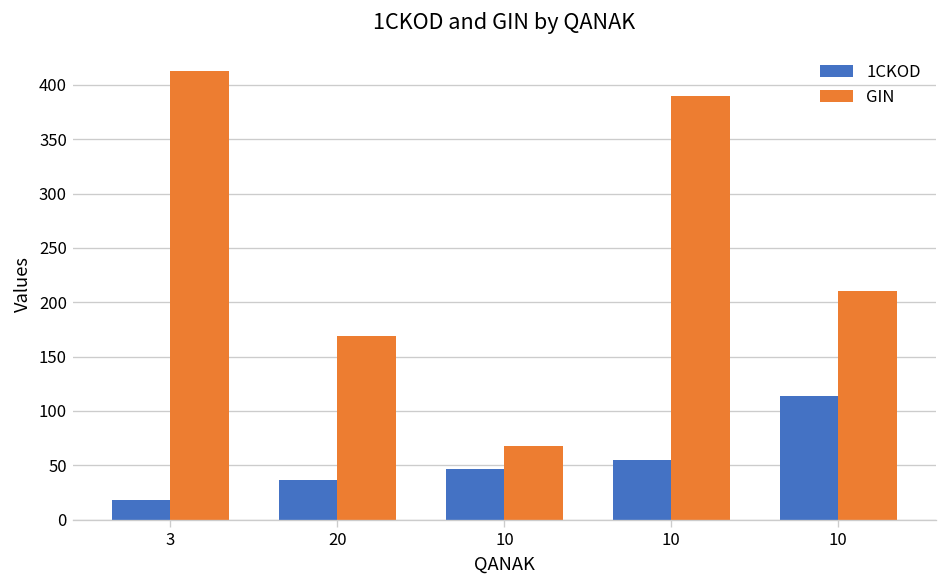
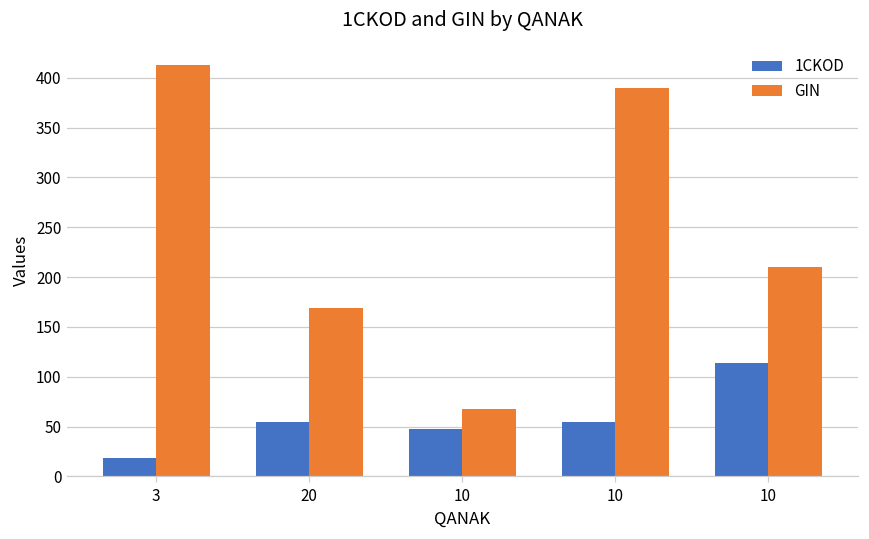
1CKOD, 20: 40 -> 60
